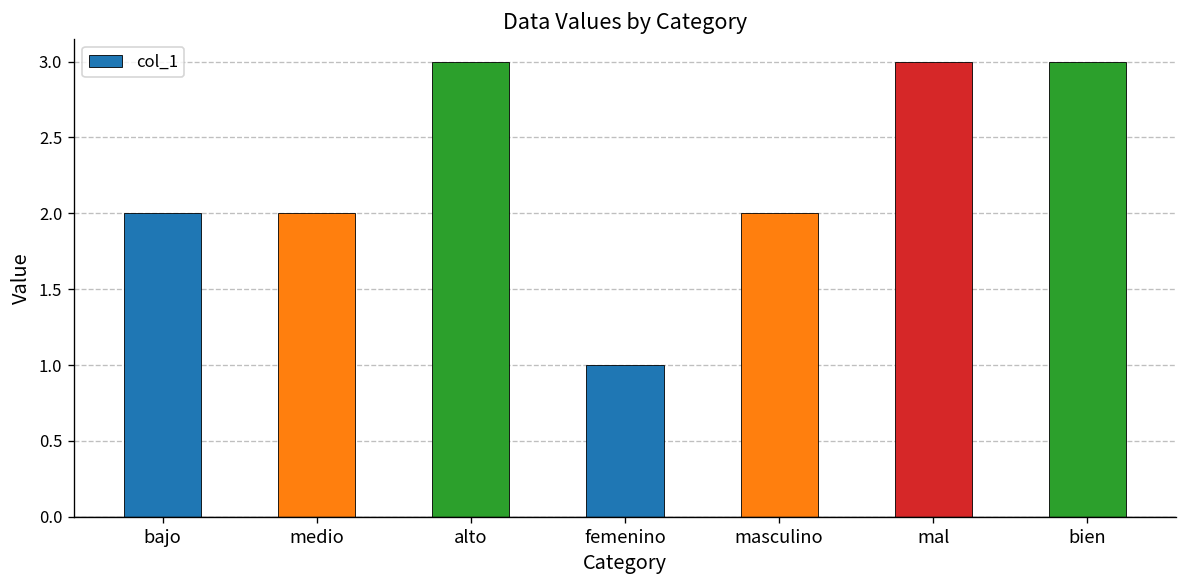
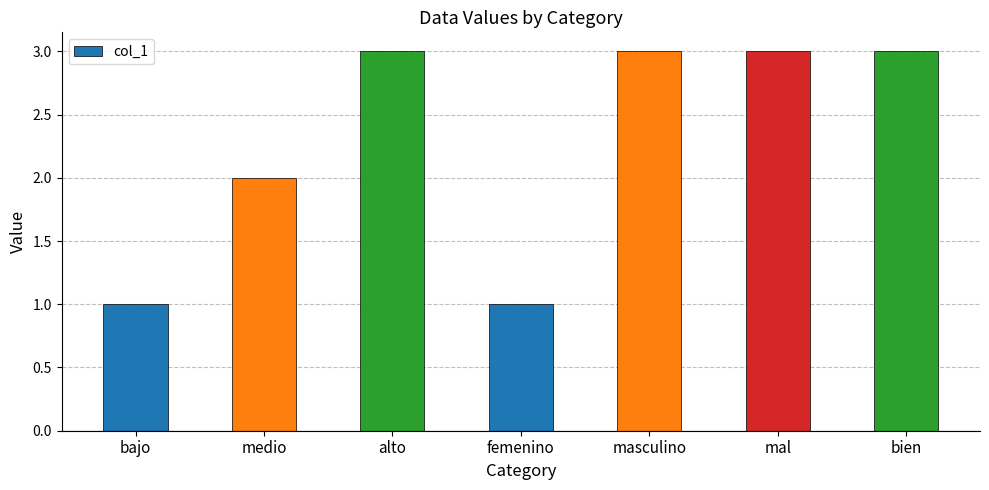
bajo: 2 -> 1
masculino: 2 -> 3
